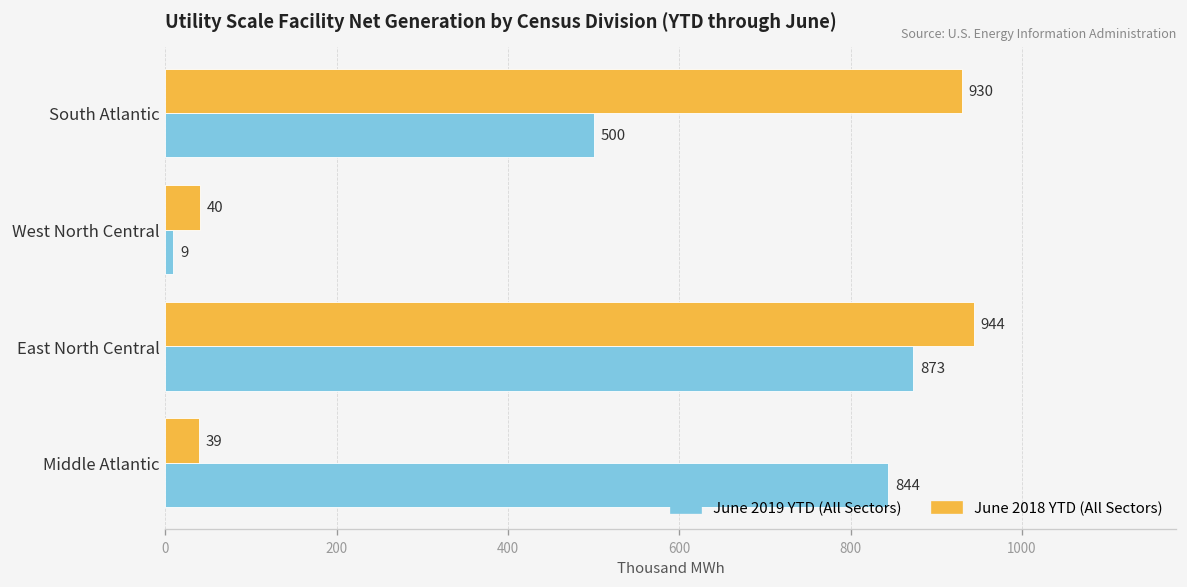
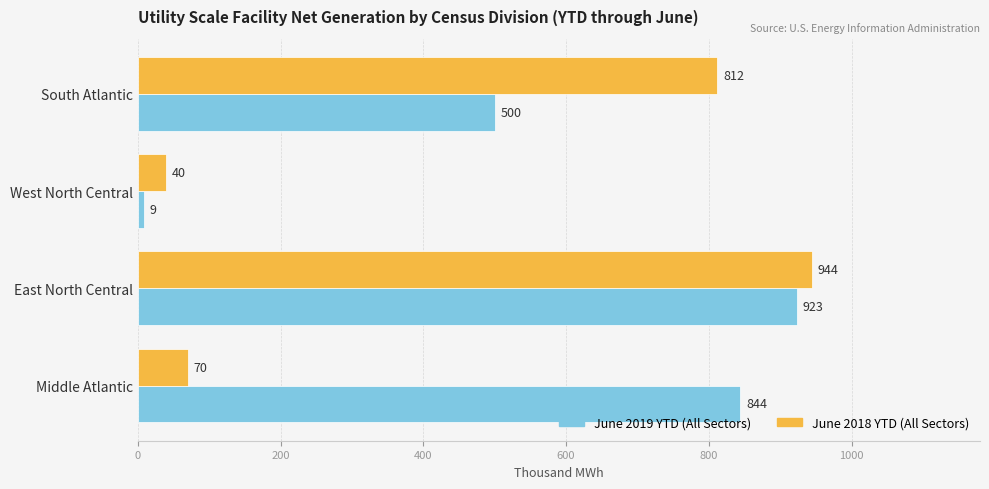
June 2018 YTD (All Sectors), South Atlantic: 930 -> 812
June 2019 YTD (All Sectors), East North Central: 873 -> 923
June 2018 YTD (All Sectors), Middle Atlantic: 39 -> 70
